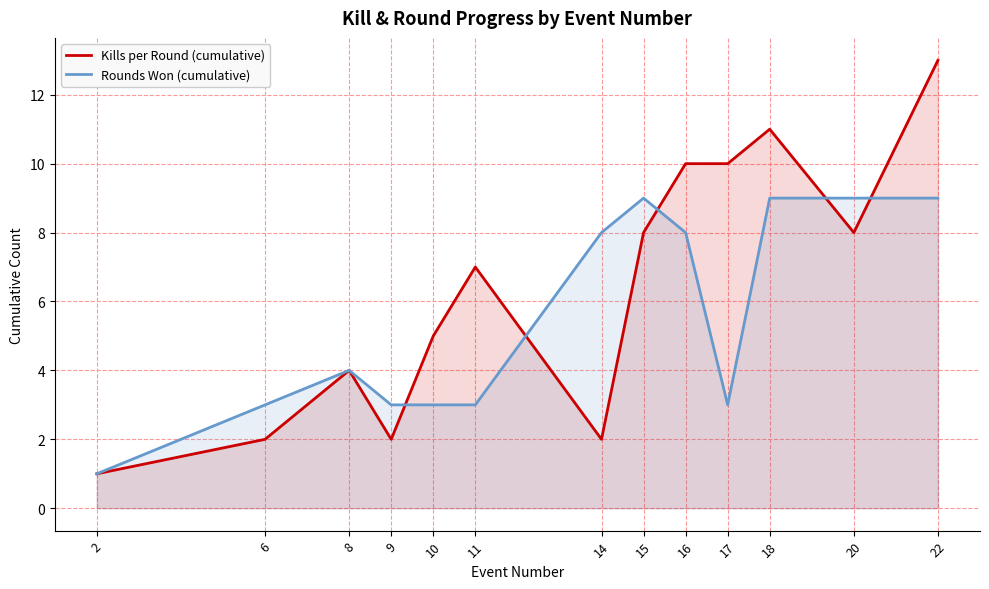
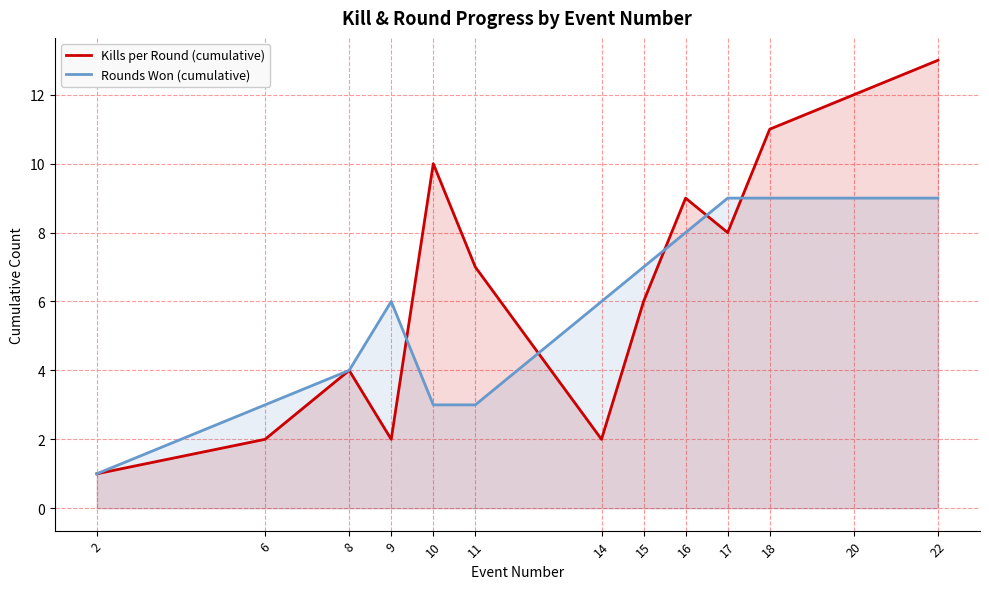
Rounds Won (cumulative), 9: 3 -> 6
Kills per Round (cumulative), 10: 5 -> 10
Rounds Won (cumulative), 14: 8 -> 6
Kills per Round (cumulative), 15: 8 -> 6
Rounds Won (cumulative), 15: 9 -> 7
Kills per Round (cumulative), 16: 10 -> 9
Kills per Round (cumulative), 17: 10 -> 8
Rounds Won (cumulative), 17: 3 -> 9
Kills per Round (cumulative), 20: 8 -> 12
